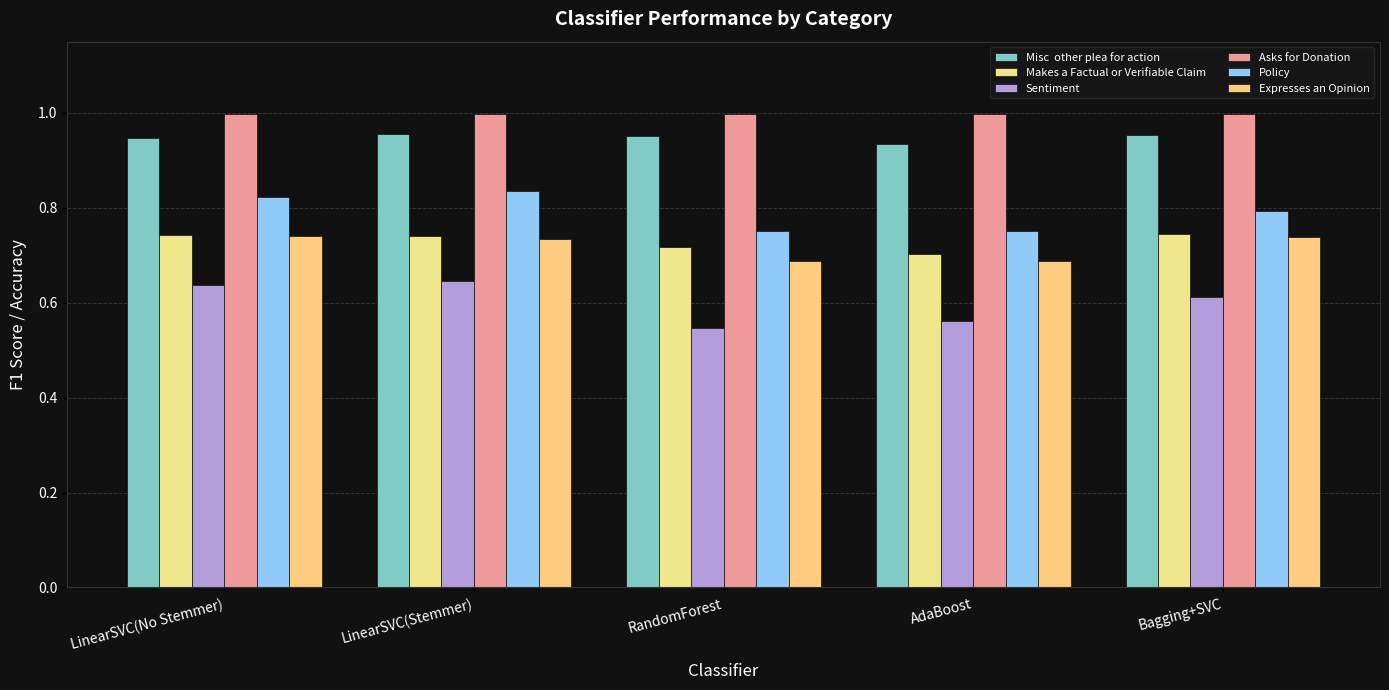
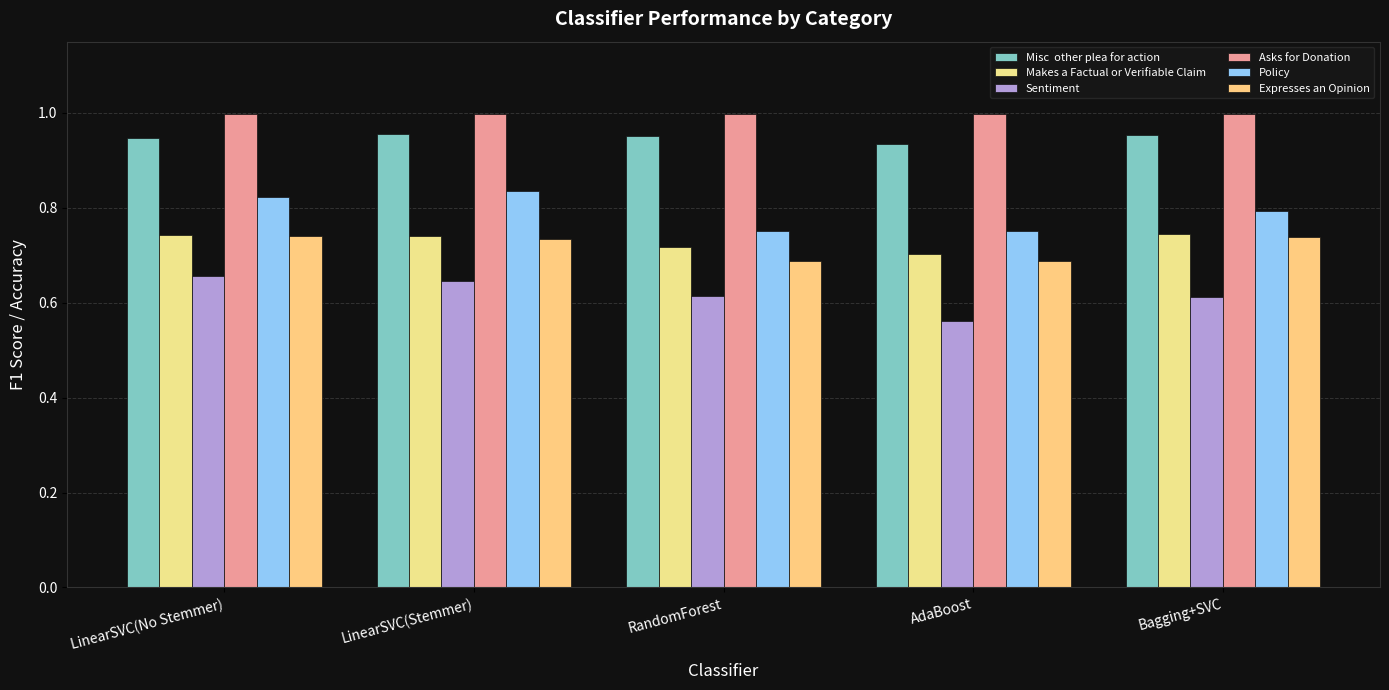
Sentiment, LinearSVC(No Stemmer): 0.64 -> 0.66
Sentiment, RandomForest: 0.55 -> 0.61
